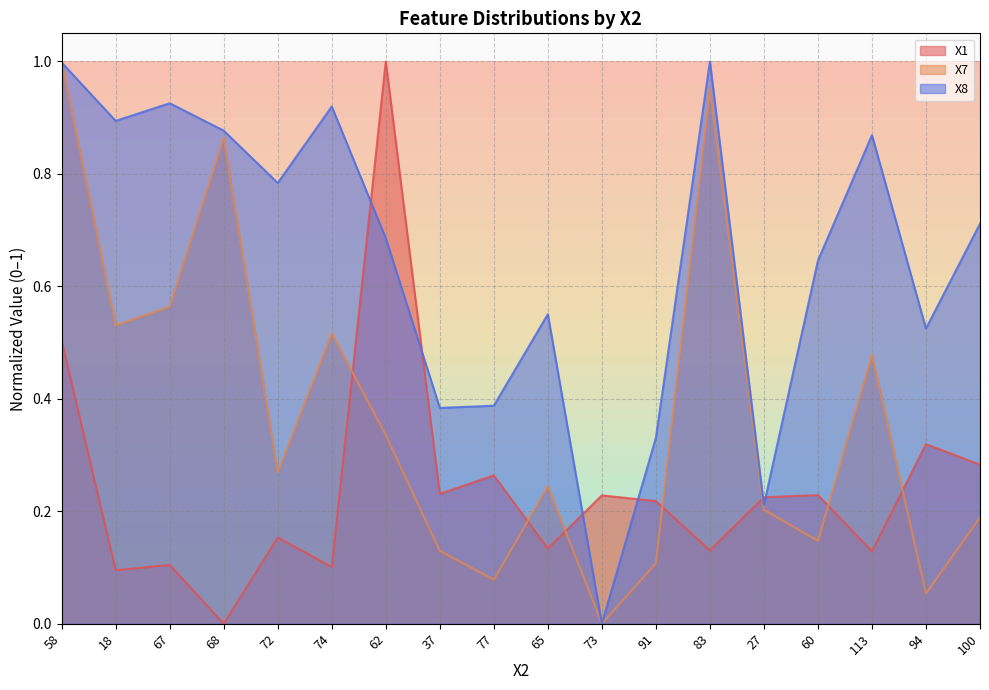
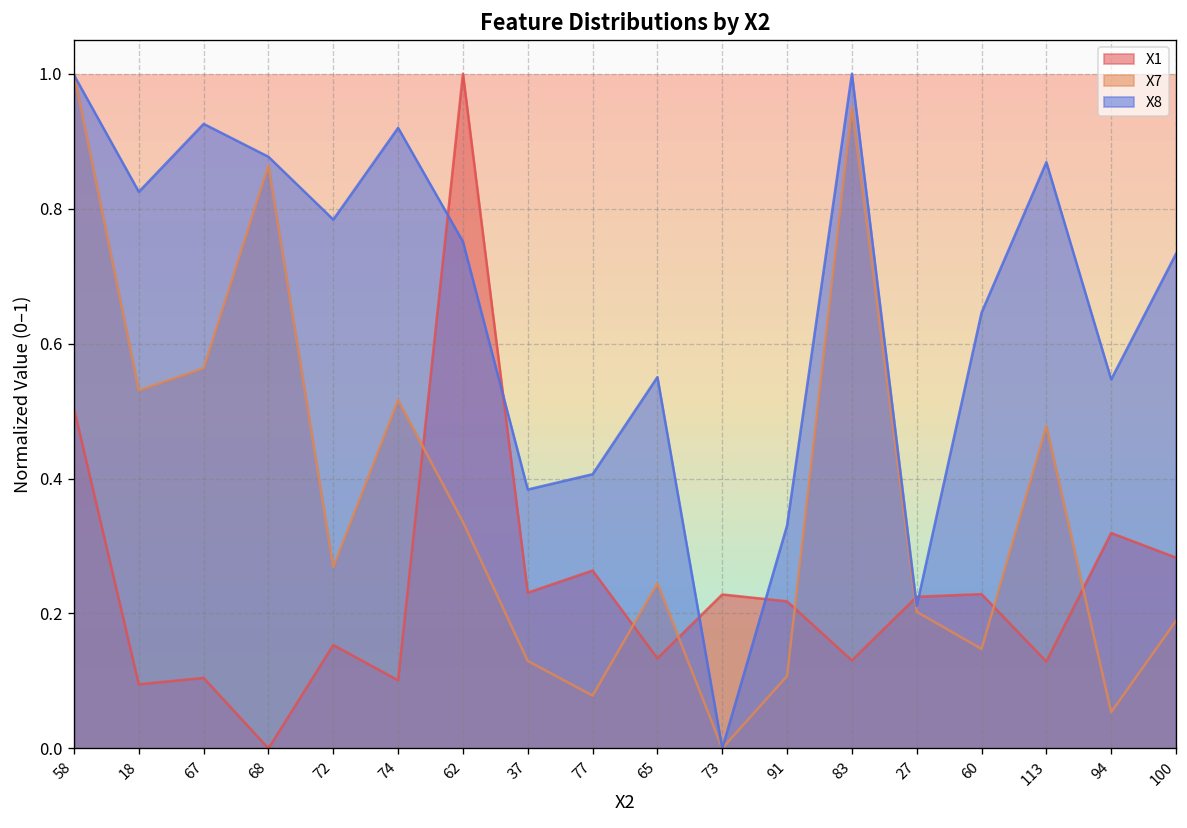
X8, 18: 0.89 -> 0.82
X8, 62: 0.69 -> 0.75
X8, 77: 0.39 -> 0.41
X8, 94: 0.52 -> 0.55
X8, 100: 0.71 -> 0.73
